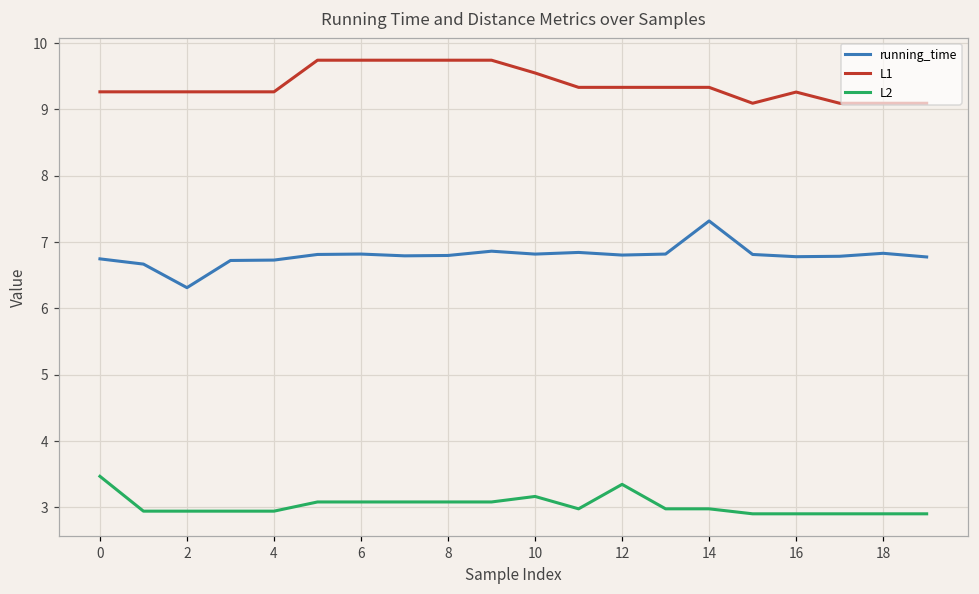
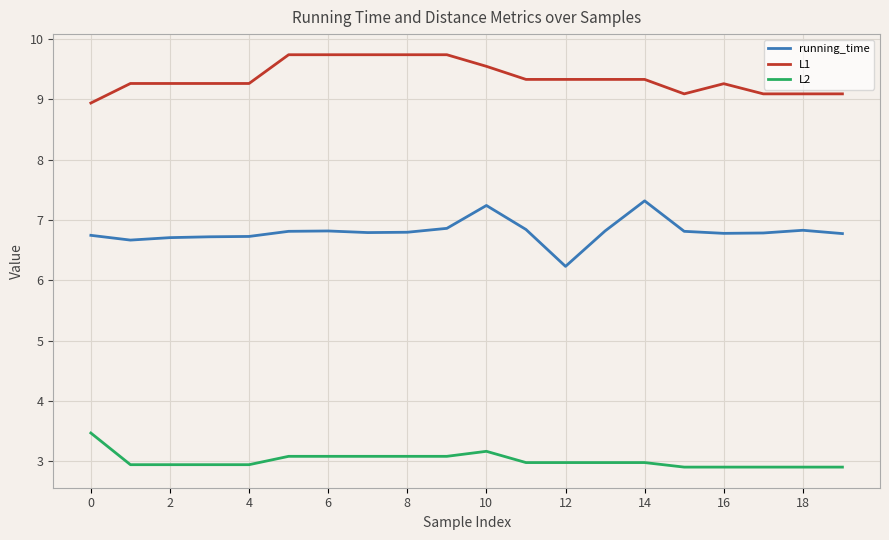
L1, 0: 9.3 -> 8.9
running_time, 2: 6.3 -> 6.7
running_time, 10: 6.8 -> 7.2
running_time, 12: 6.8 -> 6.2
L2, 12: 3.3 -> 3.0
